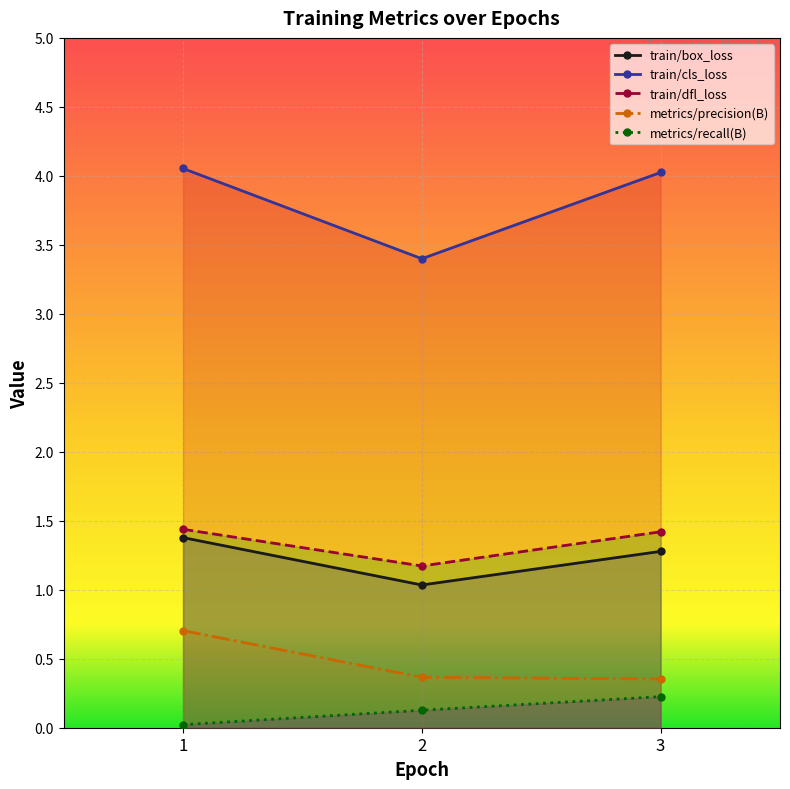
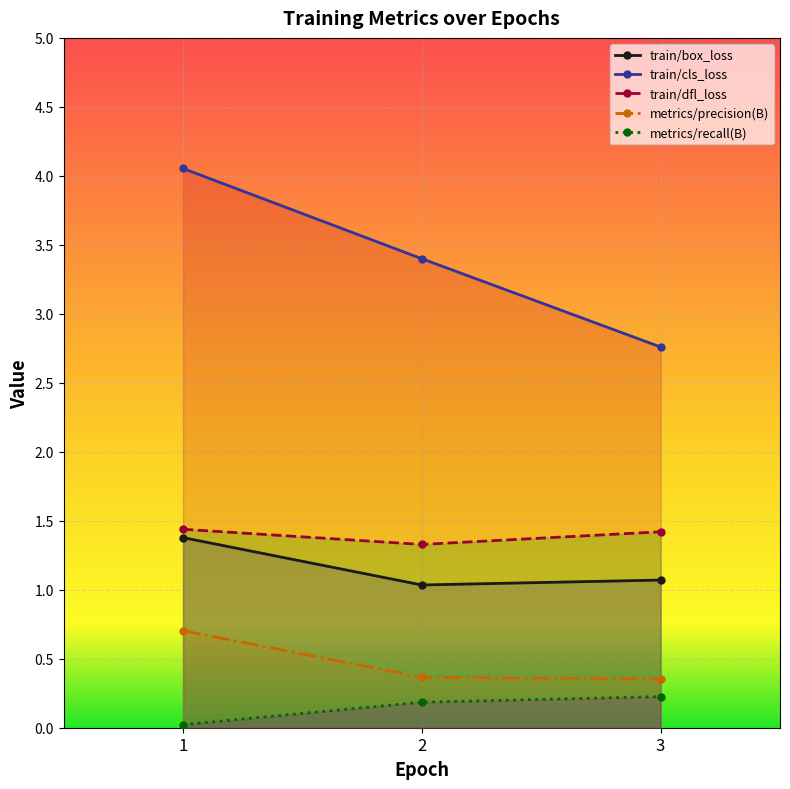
train/dfl_loss, 2: 1.17 -> 1.33
metrics/recall(B), 2: 0.13 -> 0.19
train/box_loss, 3: 1.28 -> 1.07
train/cls_loss, 3: 4.02 -> 2.76
